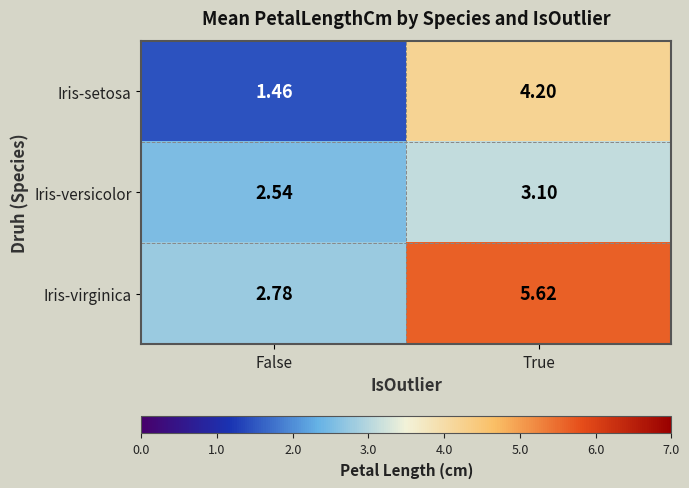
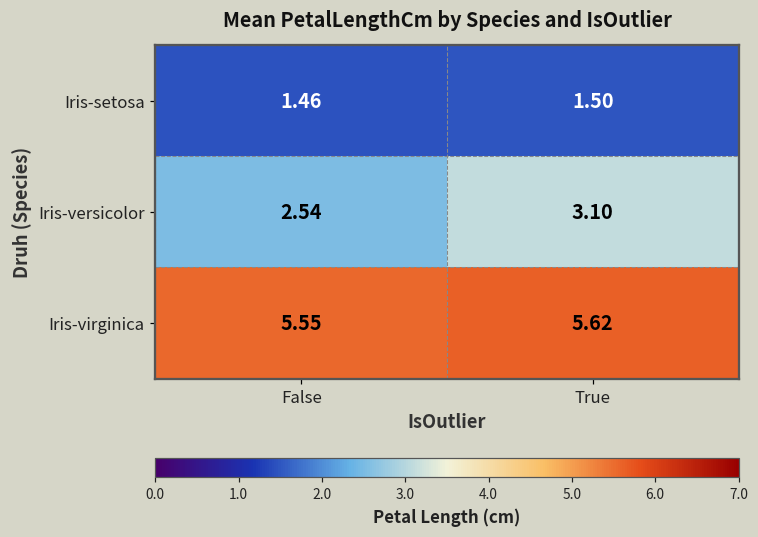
Iris-setosa, True: 4.20 -> 1.50
Iris-virginica, False: 2.78 -> 5.55
